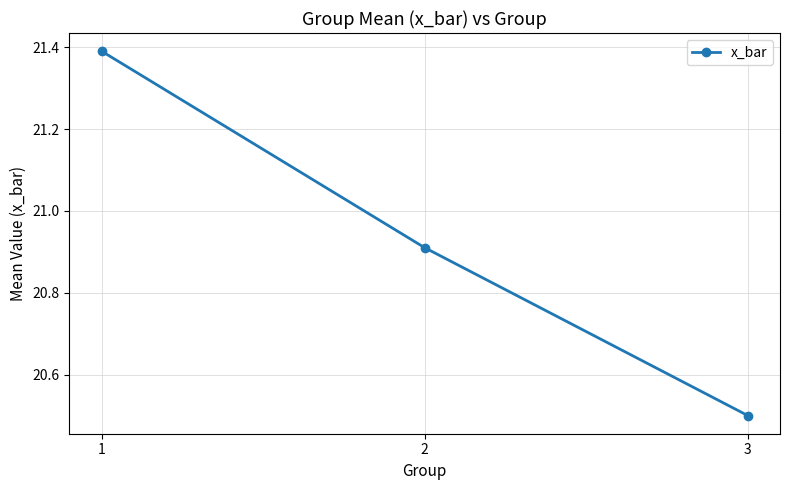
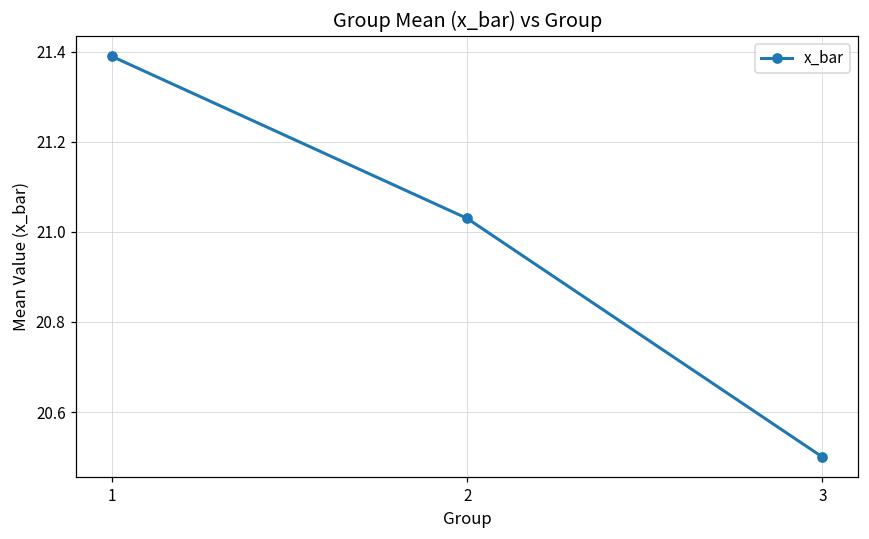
2: 20.91 -> 21.03
